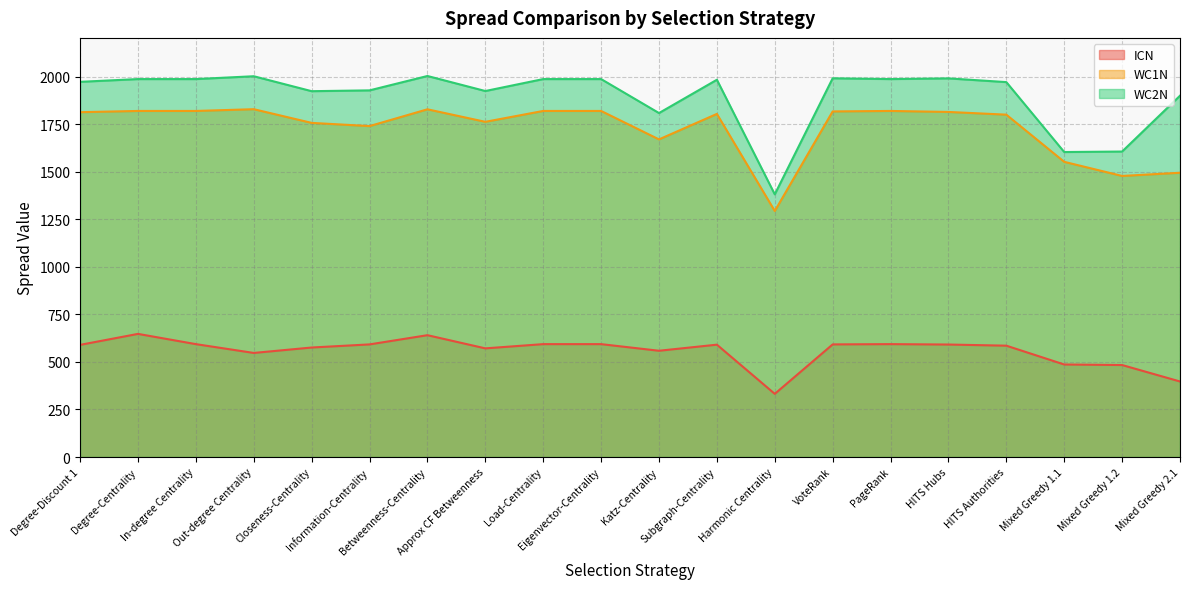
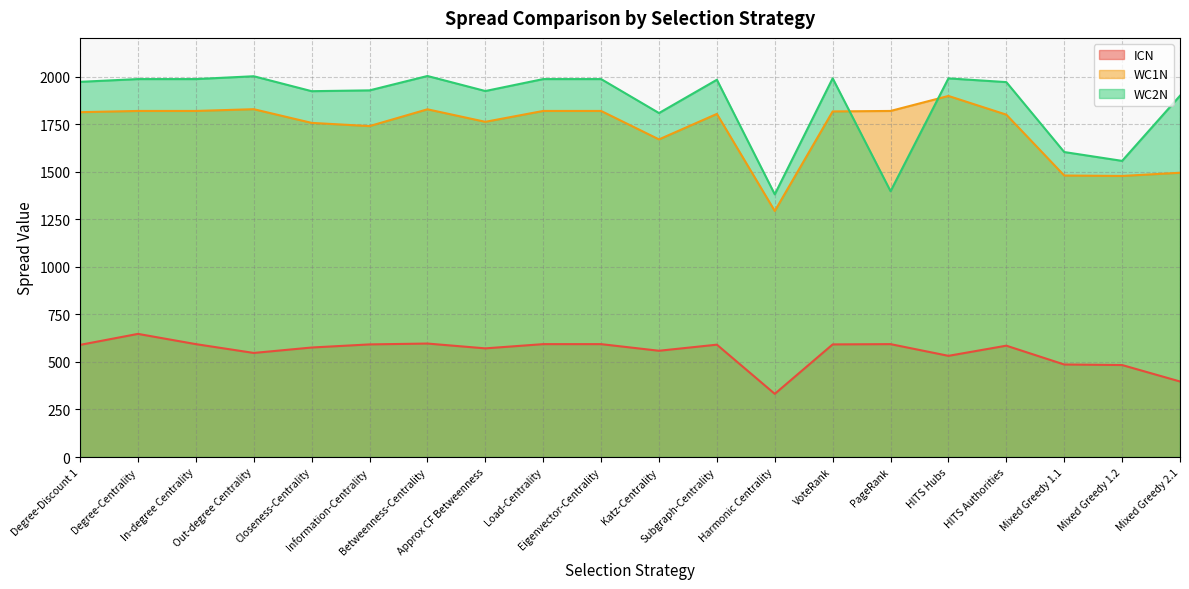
ICN, Betweenness-Centrality: 640 -> 600
WC2N, PageRank: 1990 -> 1400
ICN, HITS Hubs: 590 -> 530
WC1N, HITS Hubs: 1810 -> 1900
WC1N, Mixed Greedy 1.1: 1550 -> 1480
WC2N, Mixed Greedy 1.2: 1610 -> 1560
